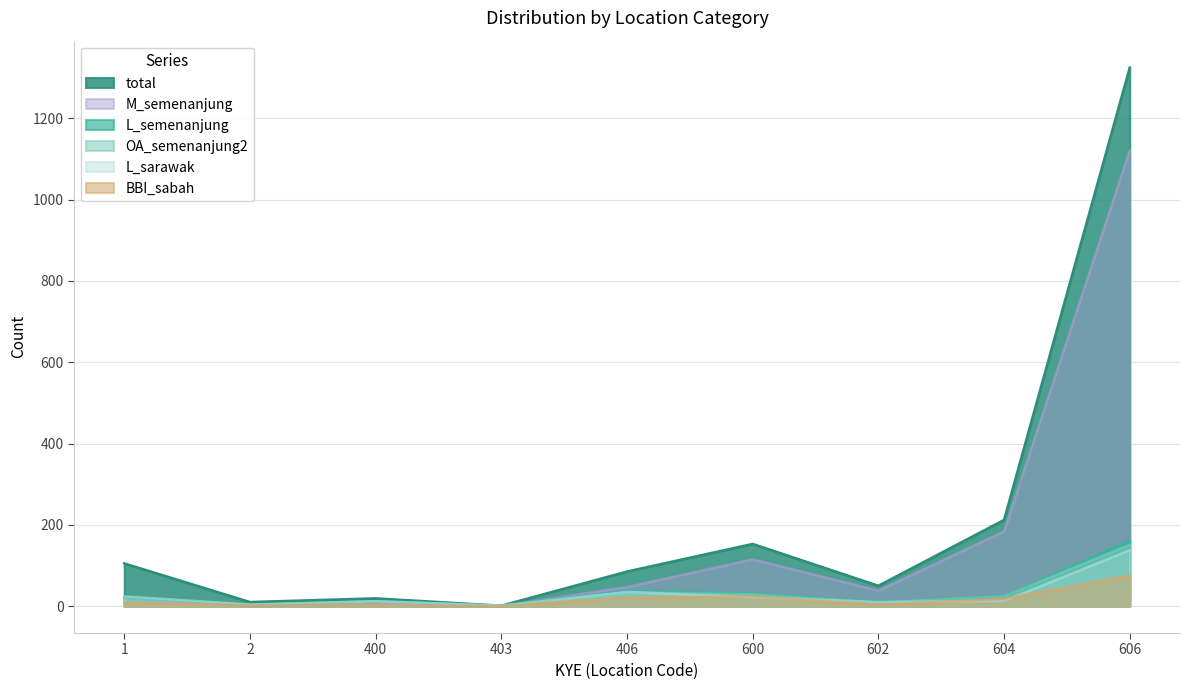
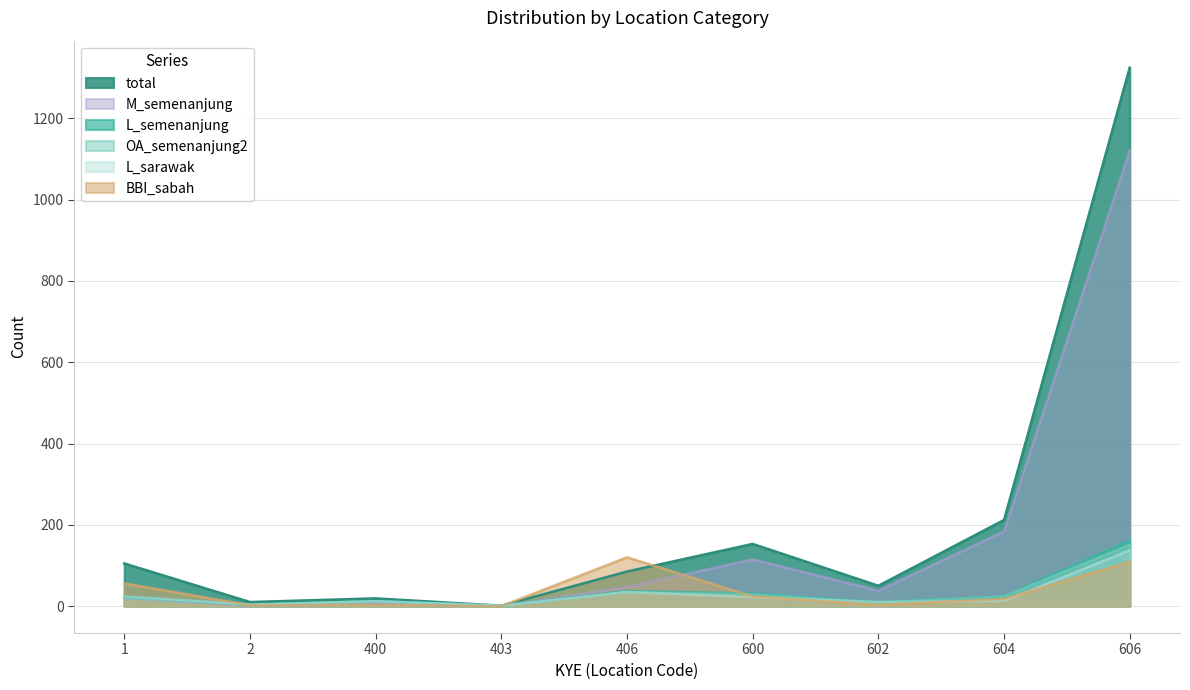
BBI_sabah, 1: 10 -> 60
BBI_sabah, 406: 20 -> 120
BBI_sabah, 606: 80 -> 110
